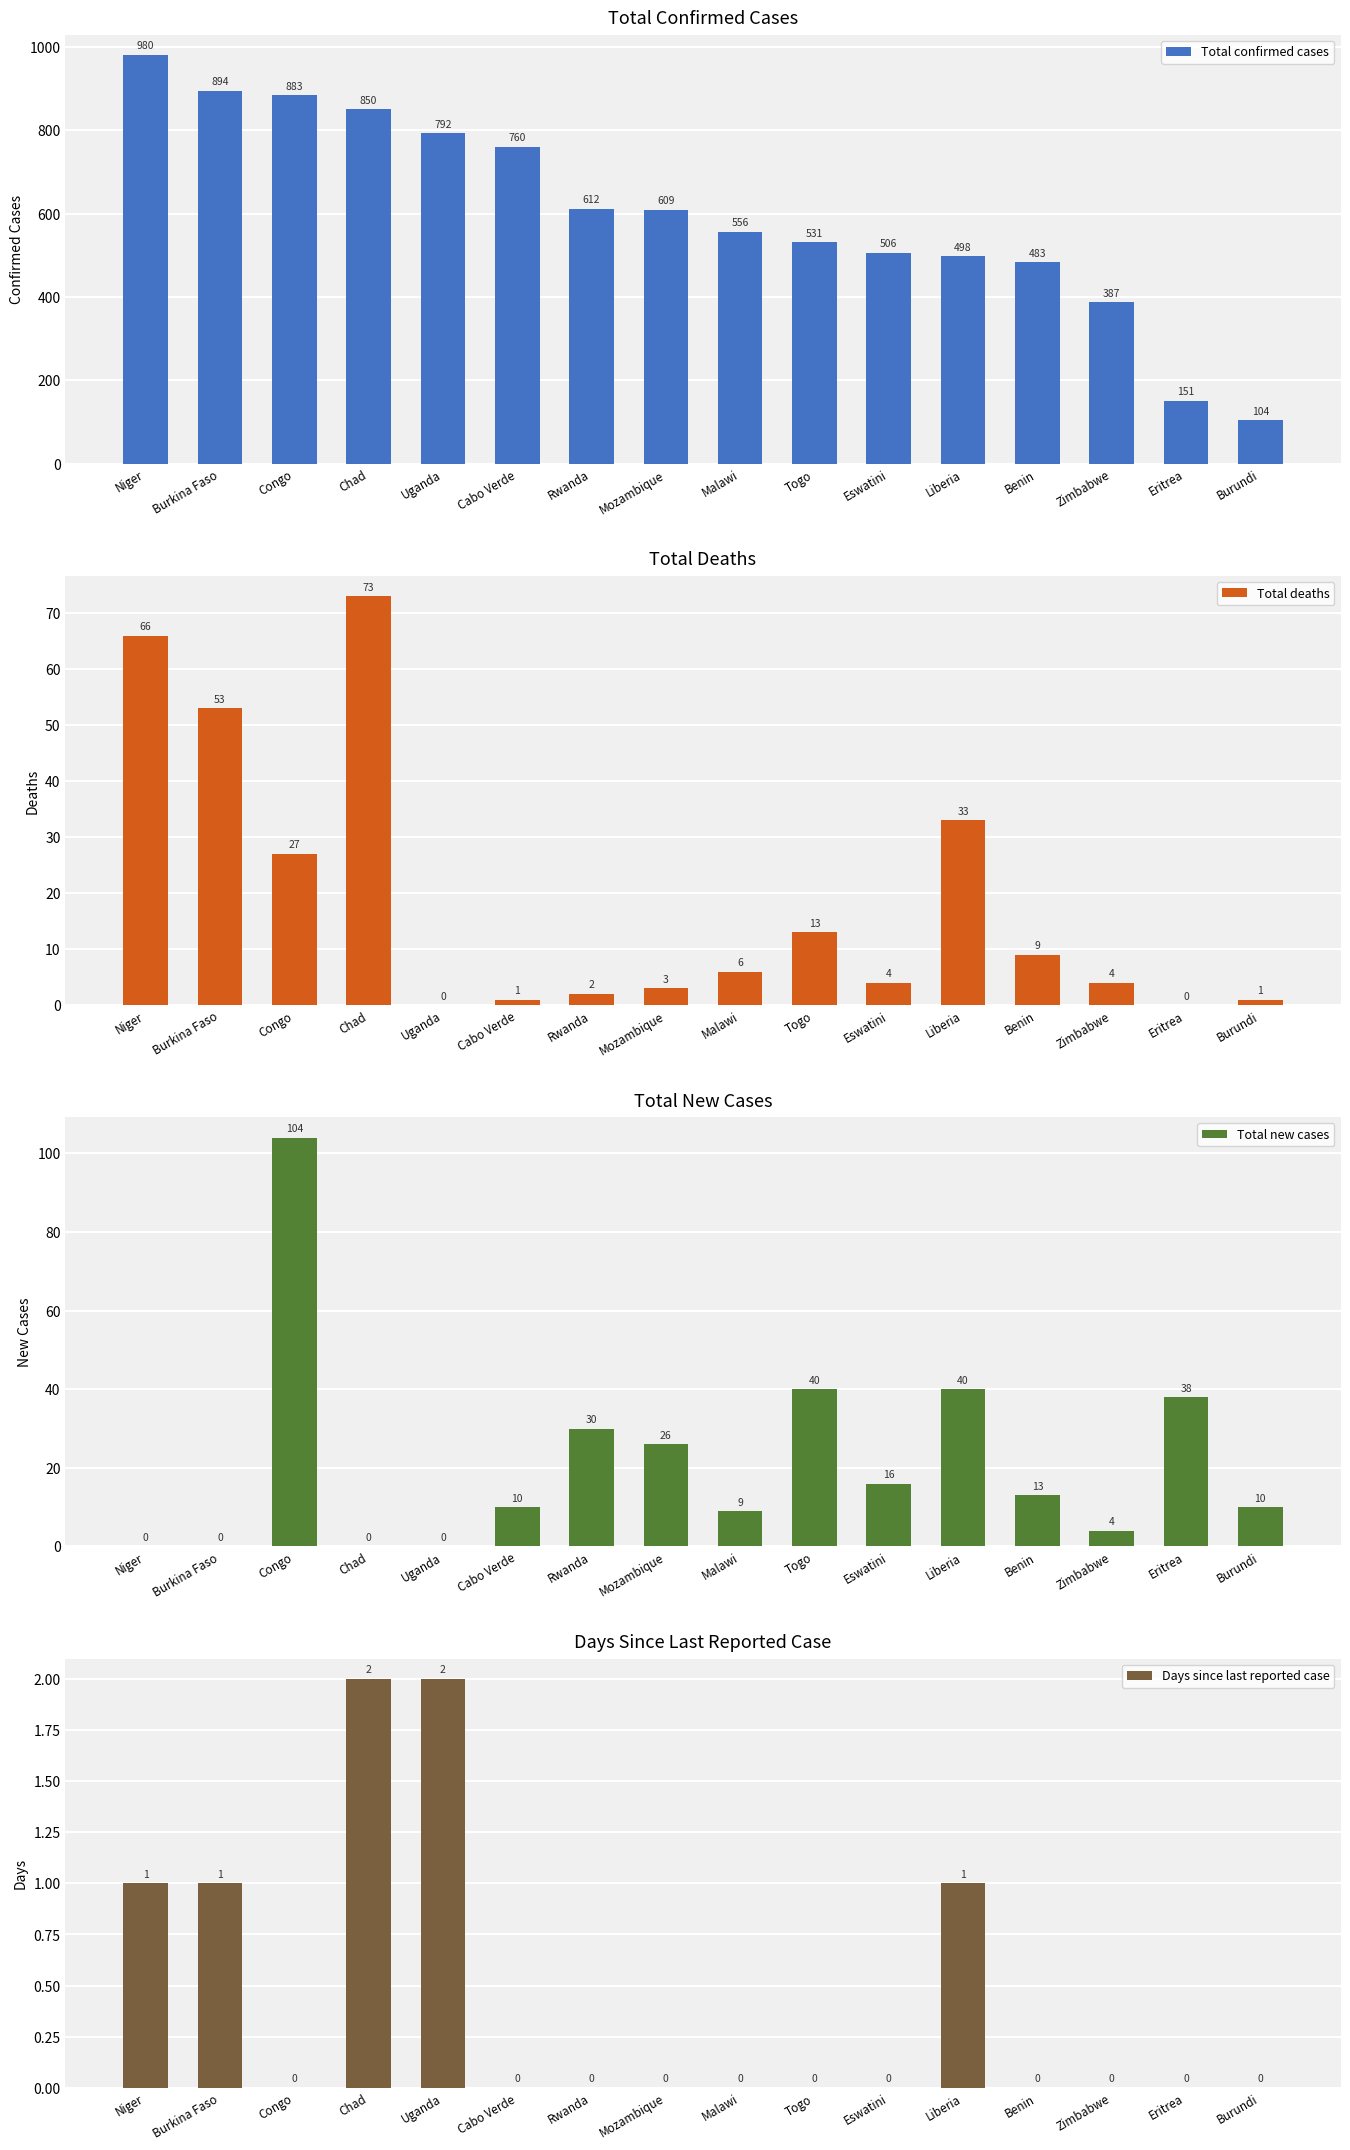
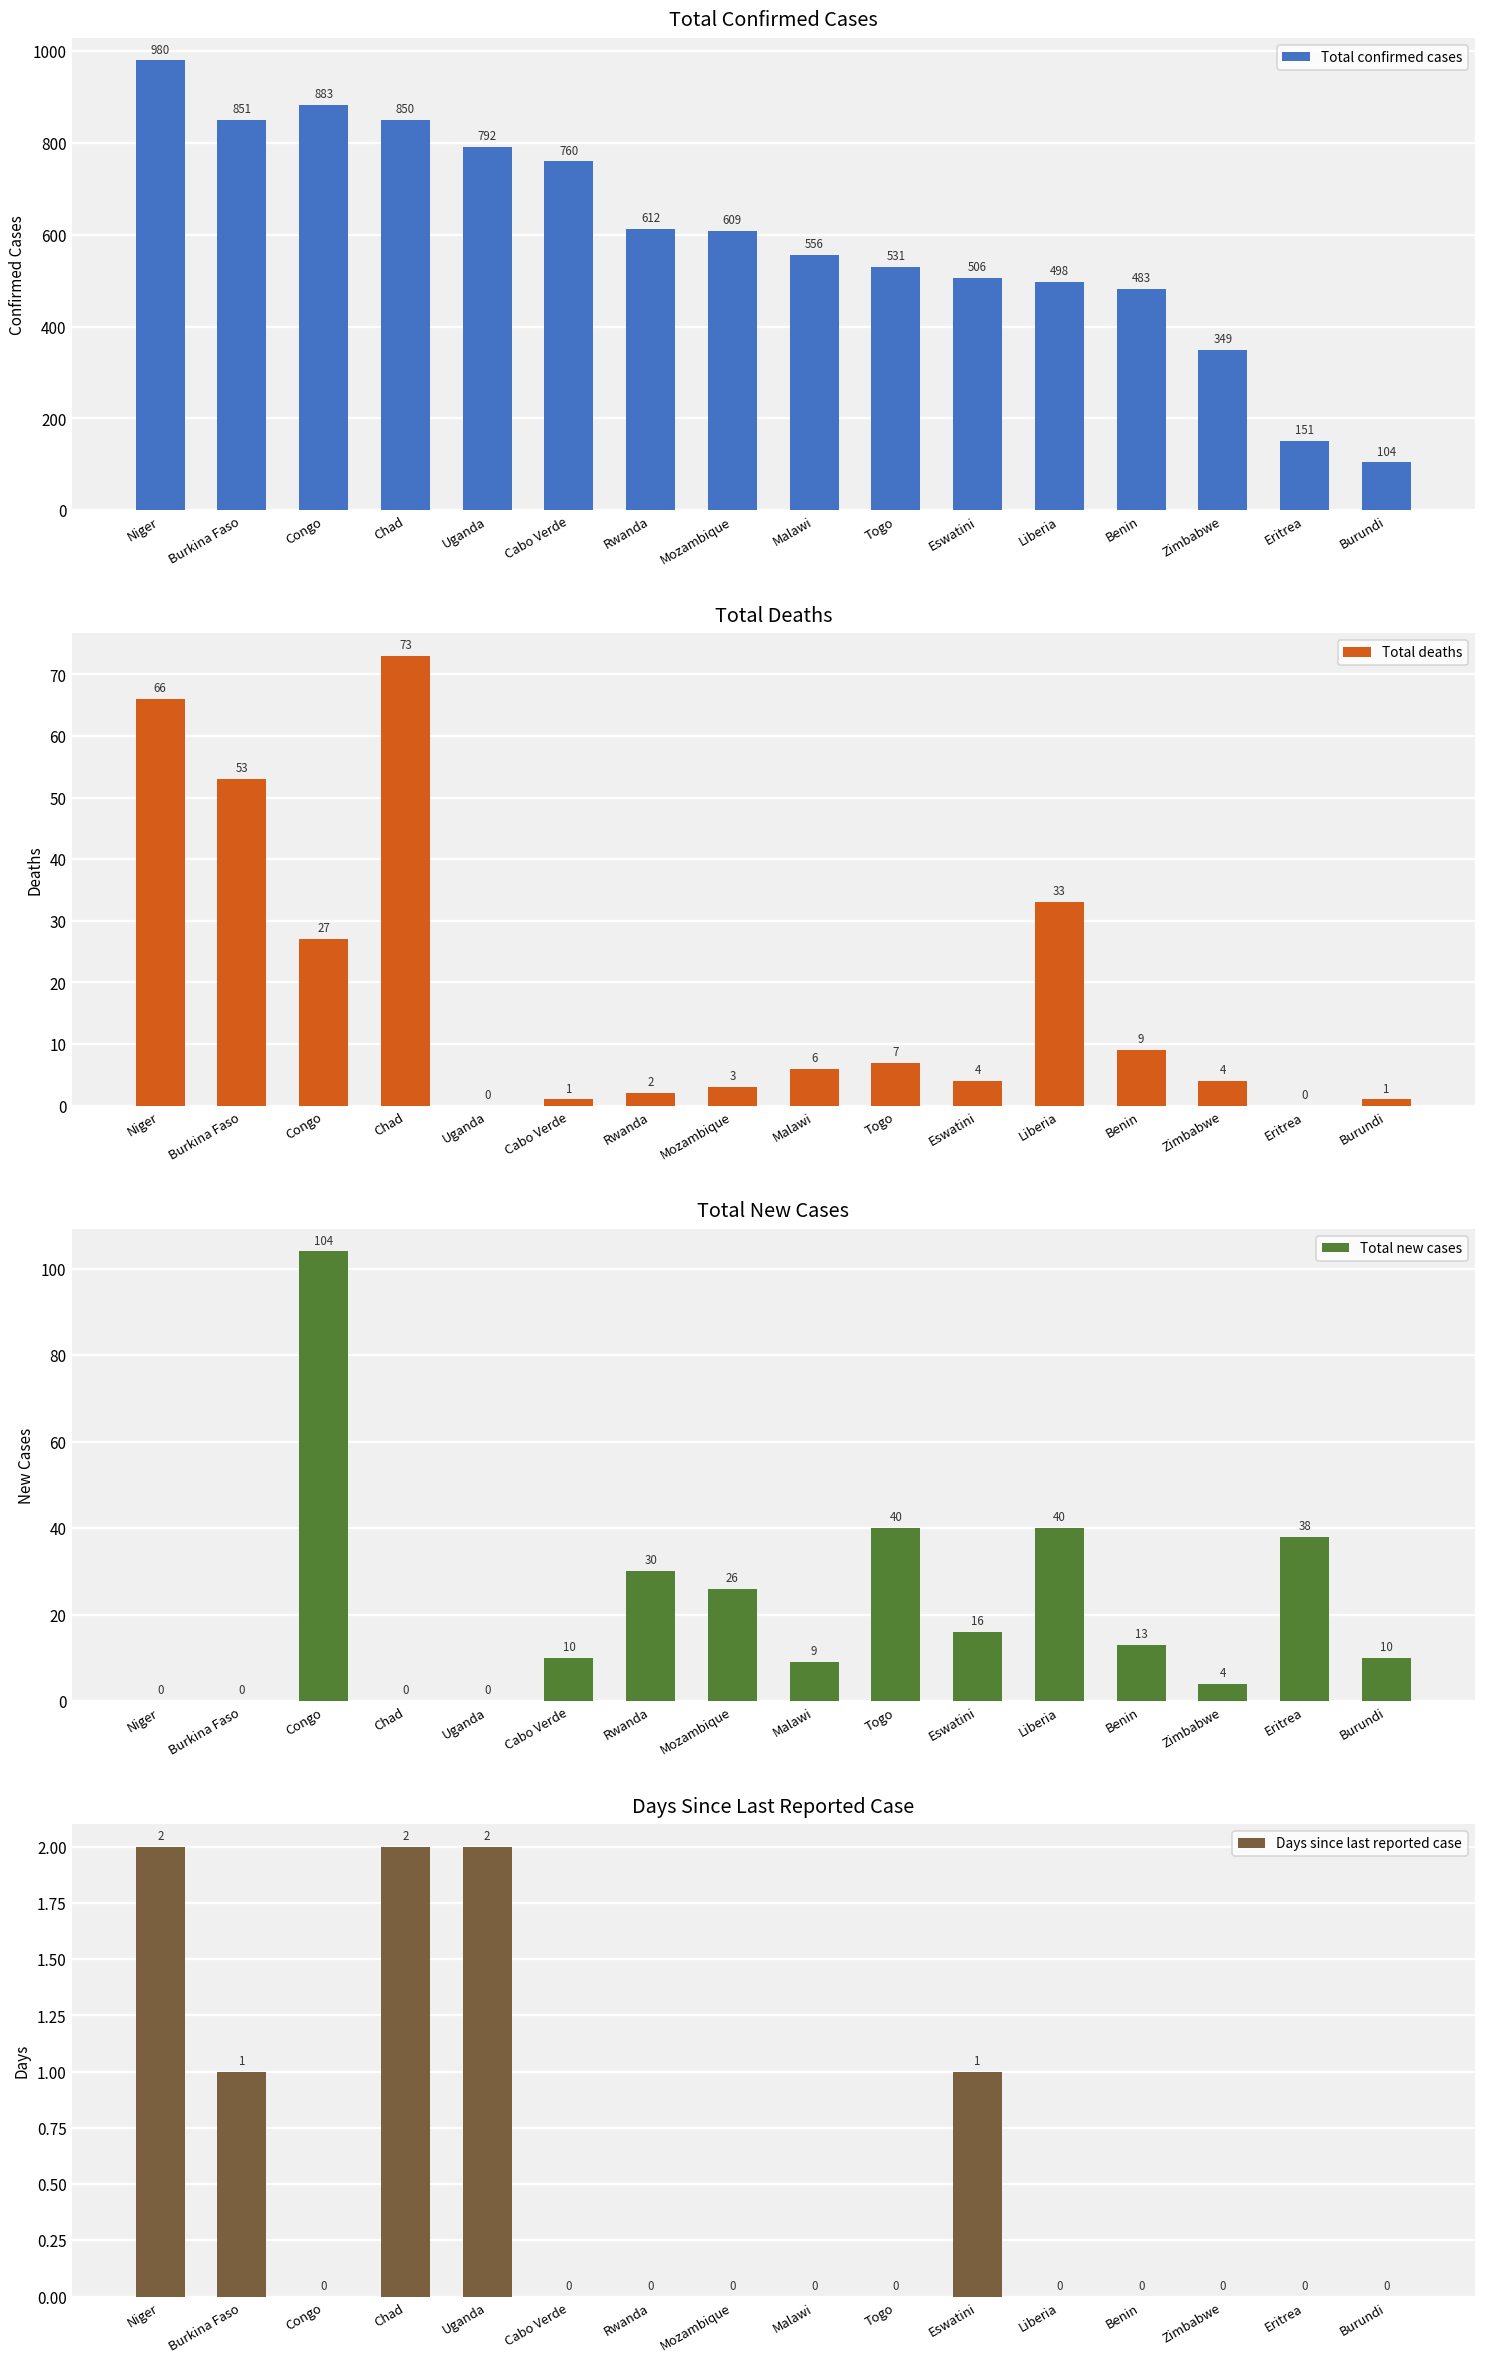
Total Confirmed Cases, Burkina Faso: 894 -> 851
Total Confirmed Cases, Zimbabwe: 387 -> 349
Total Deaths, Togo: 13 -> 7
Days Since Last Reported Case, Niger: 1 -> 2
Days Since Last Reported Case, Eswatini: 0 -> 1
Days Since Last Reported Case, Liberia: 1 -> 0
